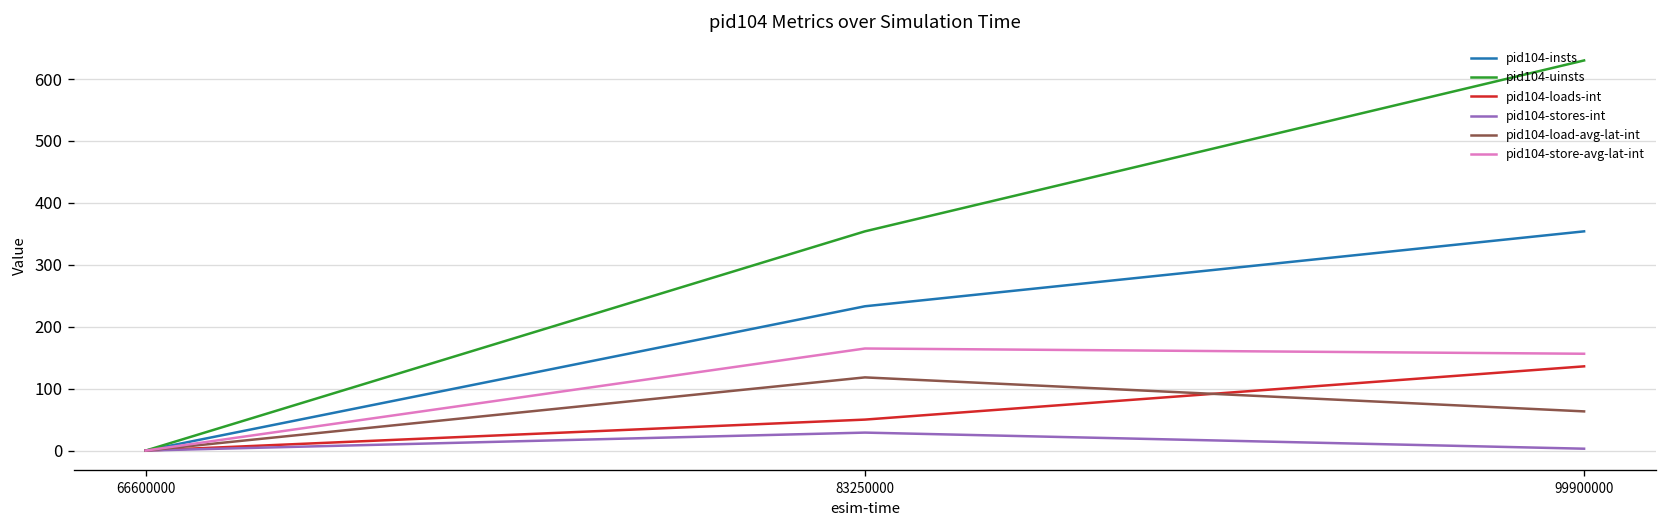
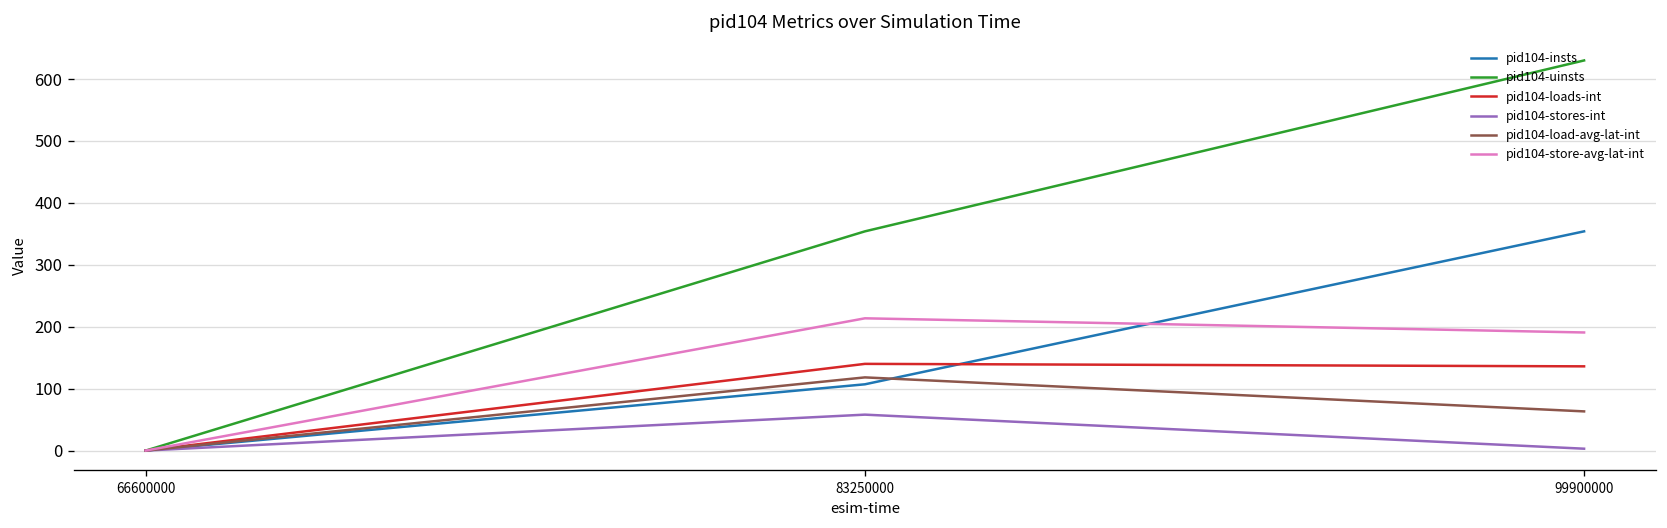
pid104-insts, 83250000: 230 -> 110
pid104-loads-int, 83250000: 50 -> 140
pid104-stores-int, 83250000: 30 -> 60
pid104-store-avg-lat-int, 83250000: 160 -> 210
pid104-store-avg-lat-int, 99900000: 160 -> 190
